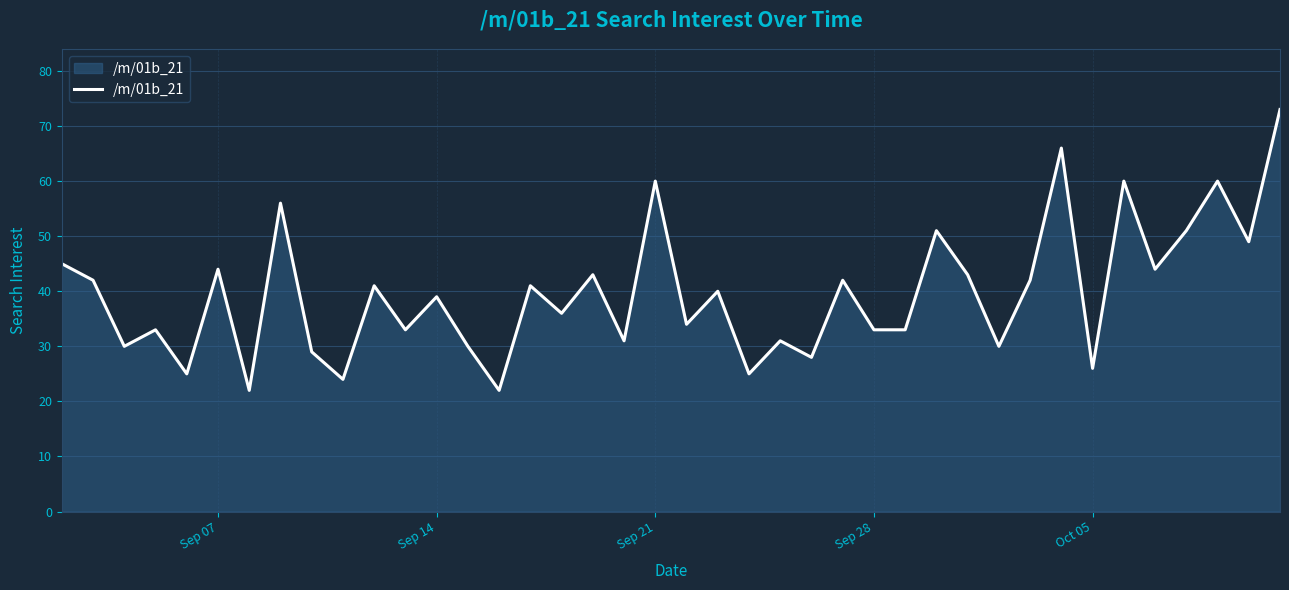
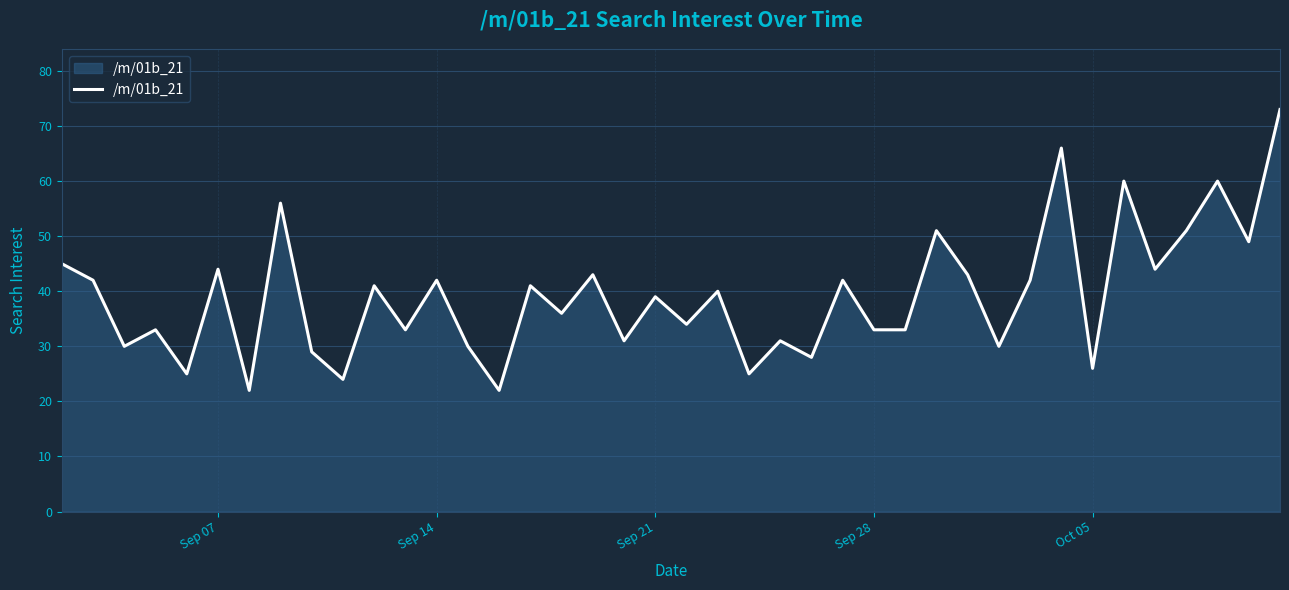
Sep 14: 39 -> 42
Sep 21: 60 -> 39
